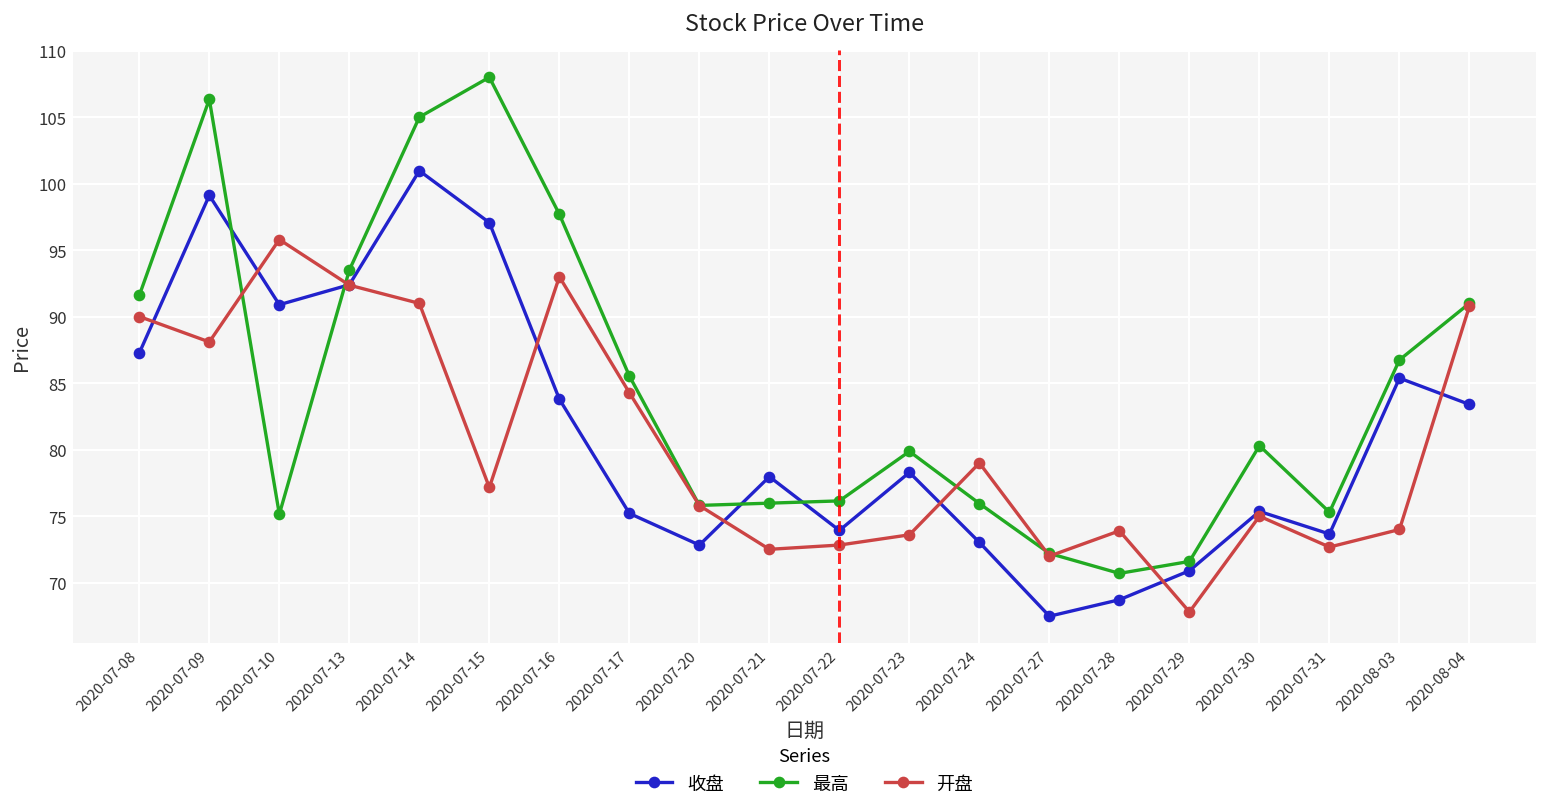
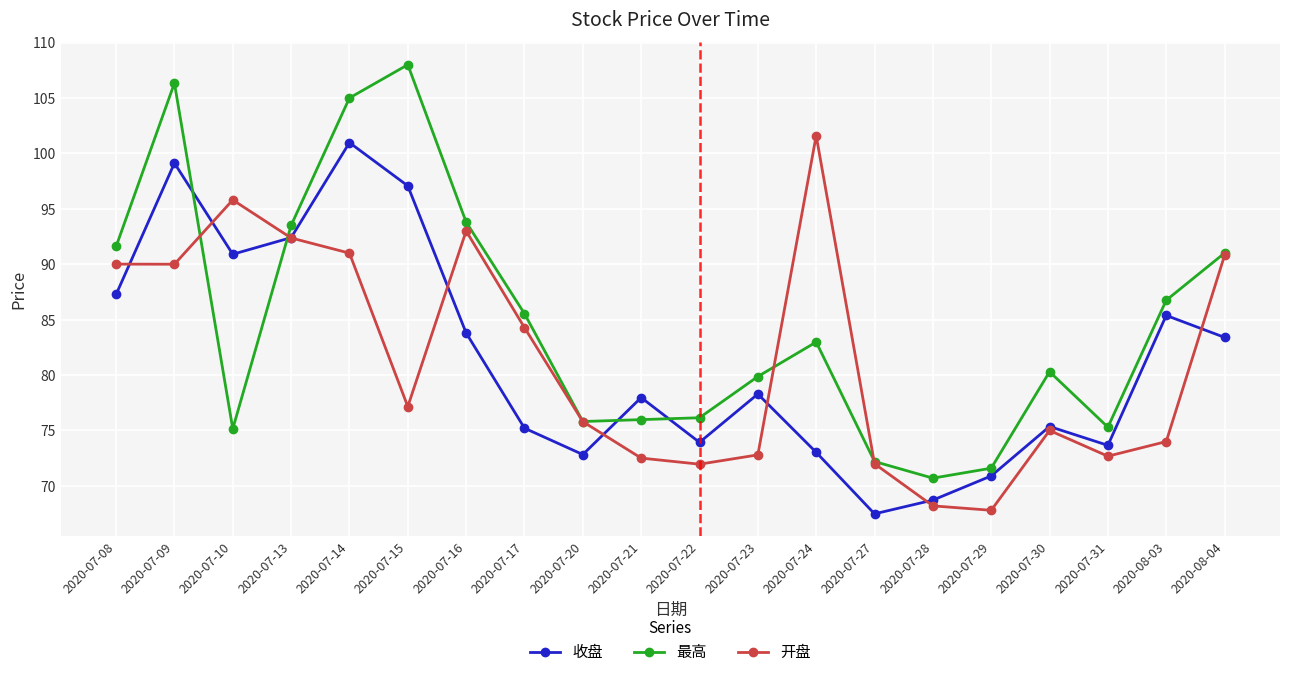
开盘, 2020-07-09: 88.1 -> 90.0
最高, 2020-07-16: 97.7 -> 93.8
开盘, 2020-07-22: 72.8 -> 72.0
开盘, 2020-07-23: 73.6 -> 72.8
最高, 2020-07-24: 76.0 -> 83.0
开盘, 2020-07-24: 79.0 -> 101.6
开盘, 2020-07-28: 73.9 -> 68.2
